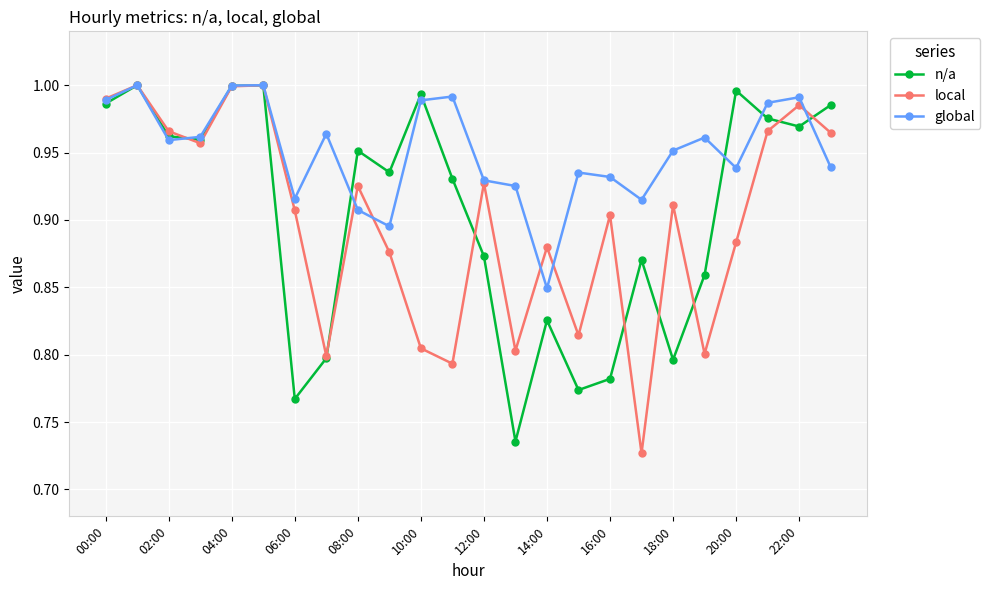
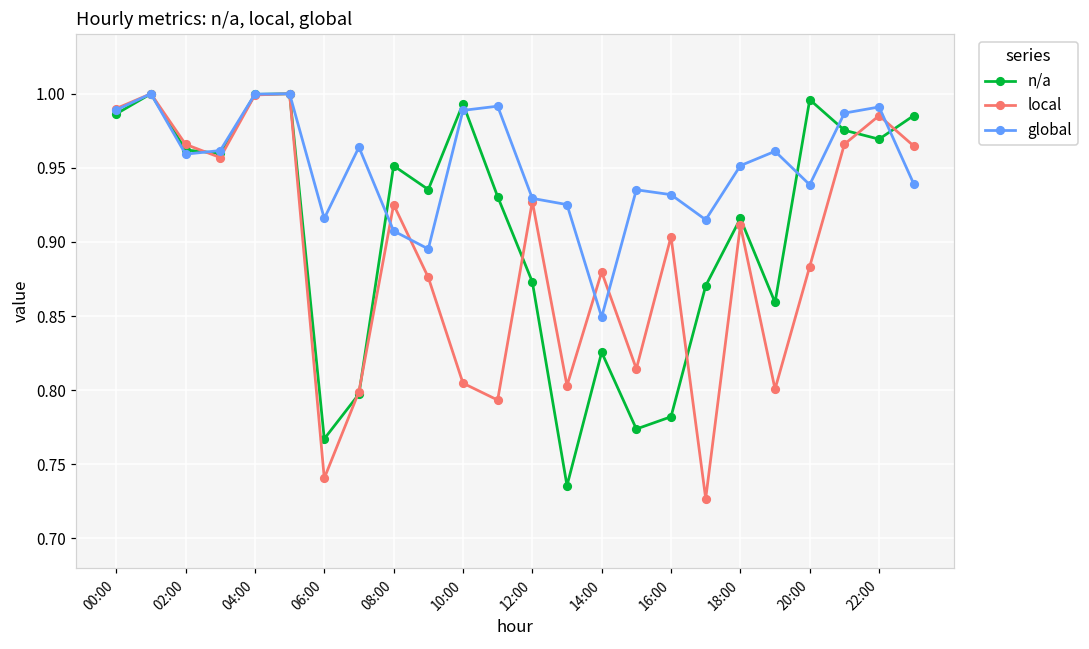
local, 06:00: 0.907 -> 0.741
n/a, 18:00: 0.796 -> 0.916
